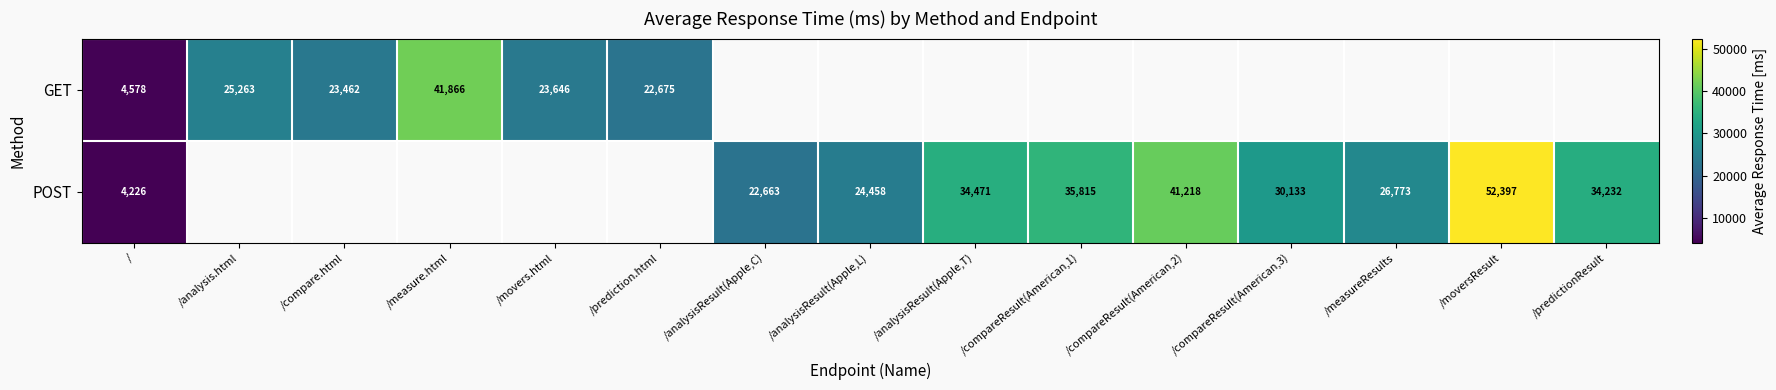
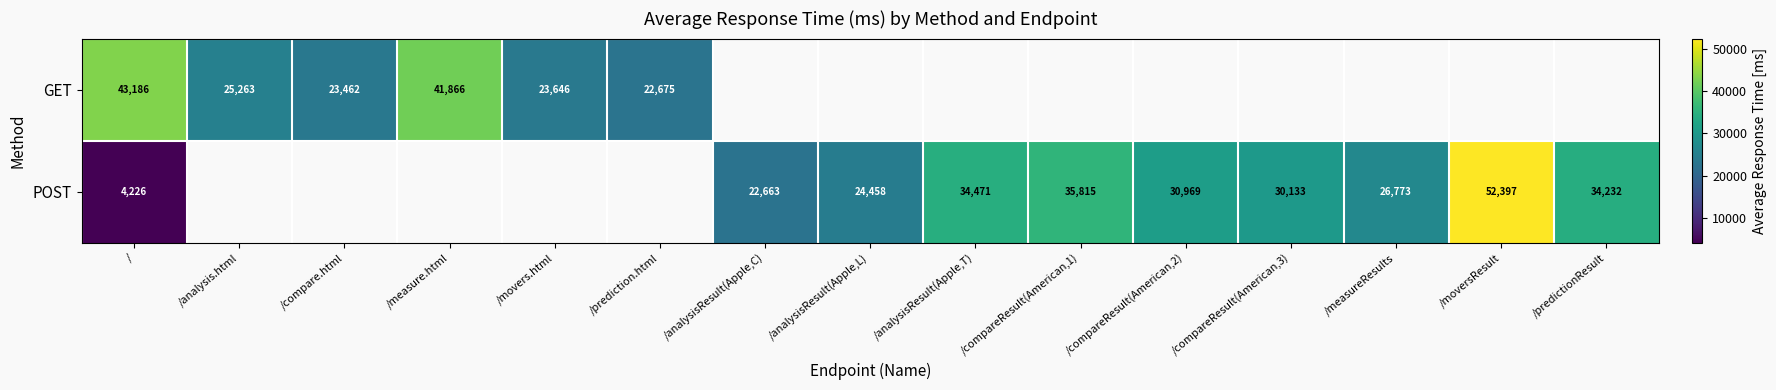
GET, /: 4,578 -> 43,186
POST, /compareResult(American,2): 41,218 -> 30,969
